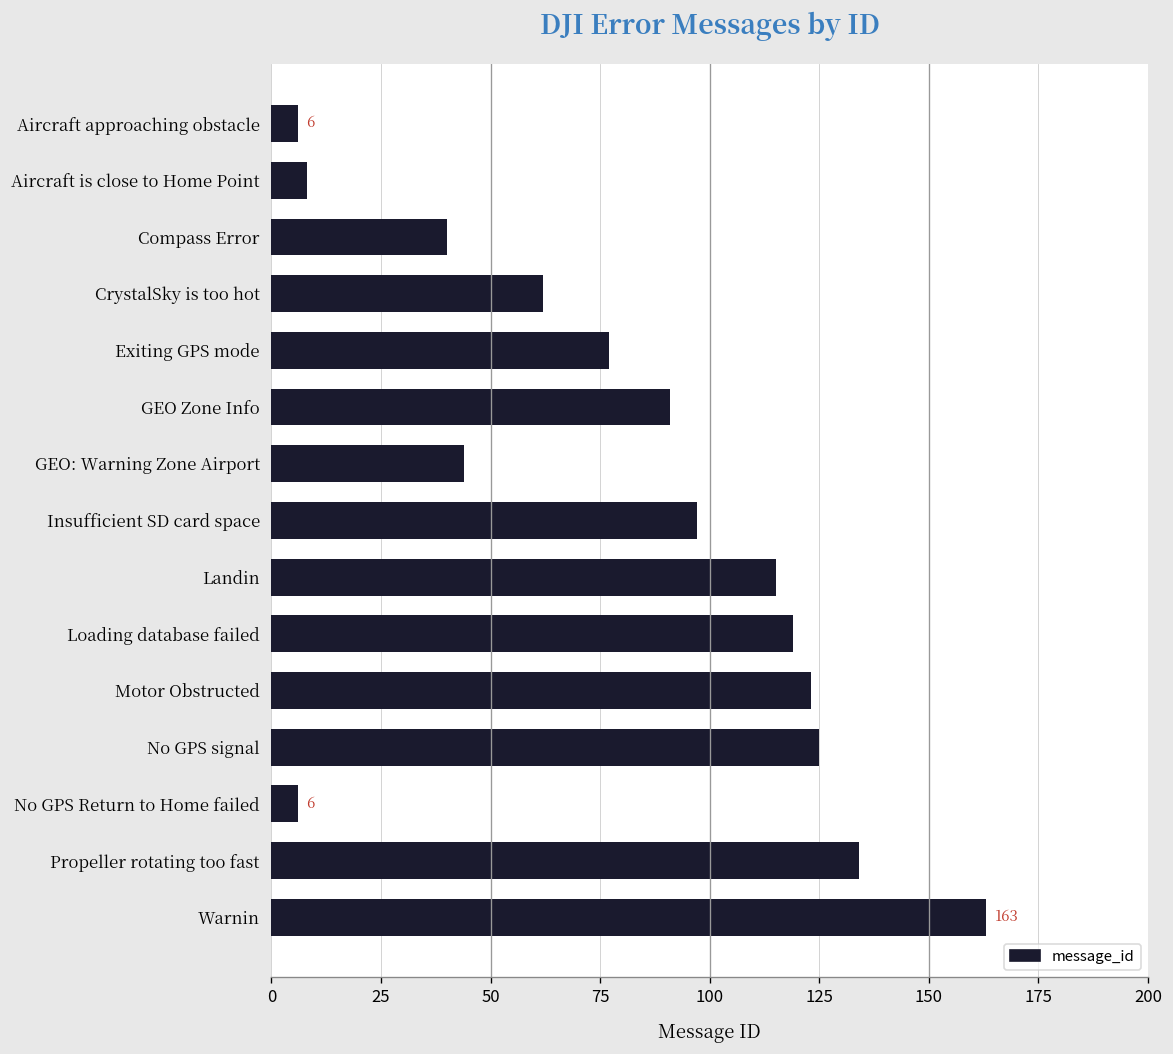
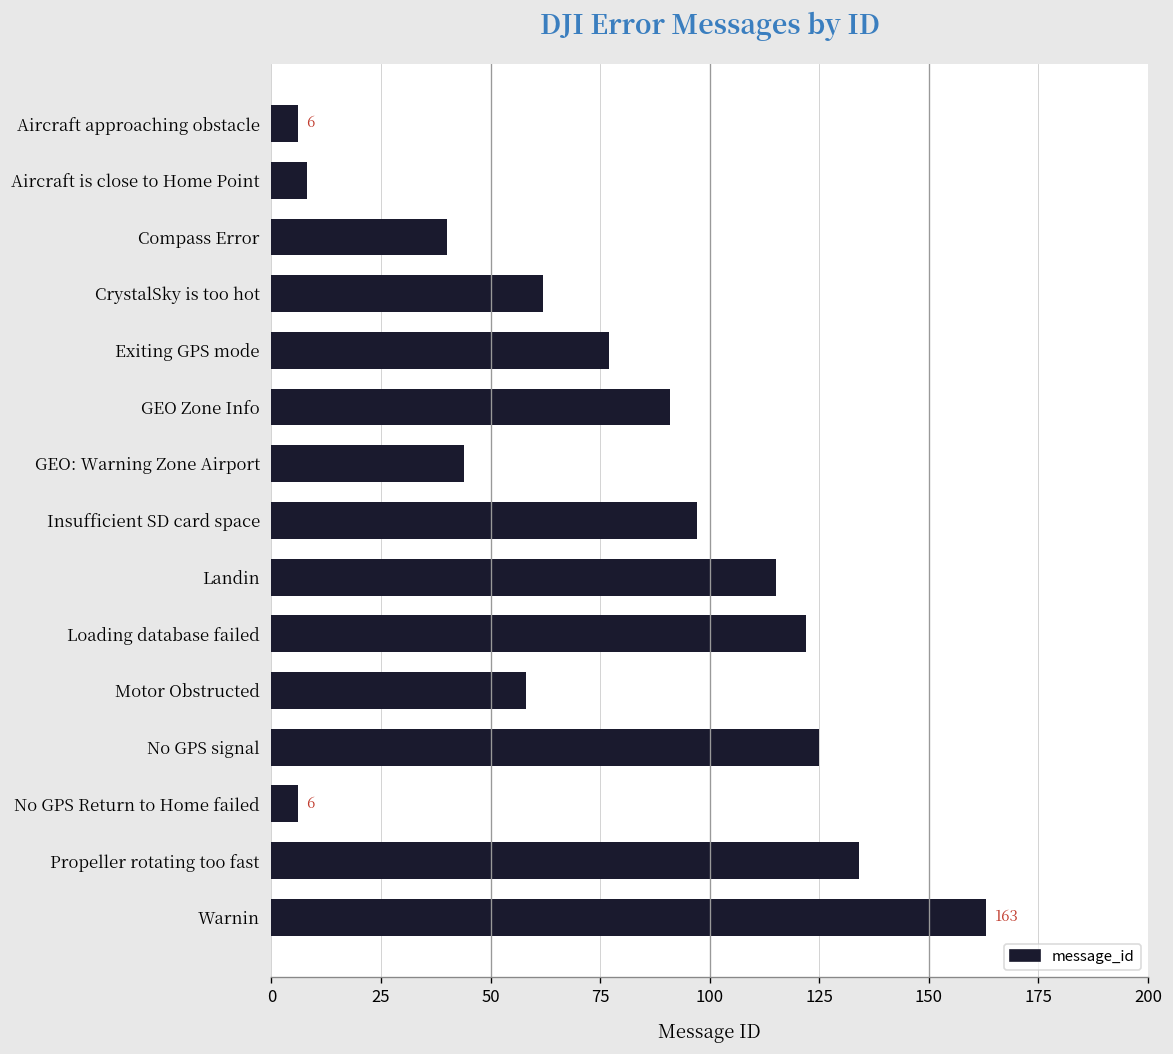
Loading database failed: 119 -> 122
Motor Obstructed: 123 -> 58
